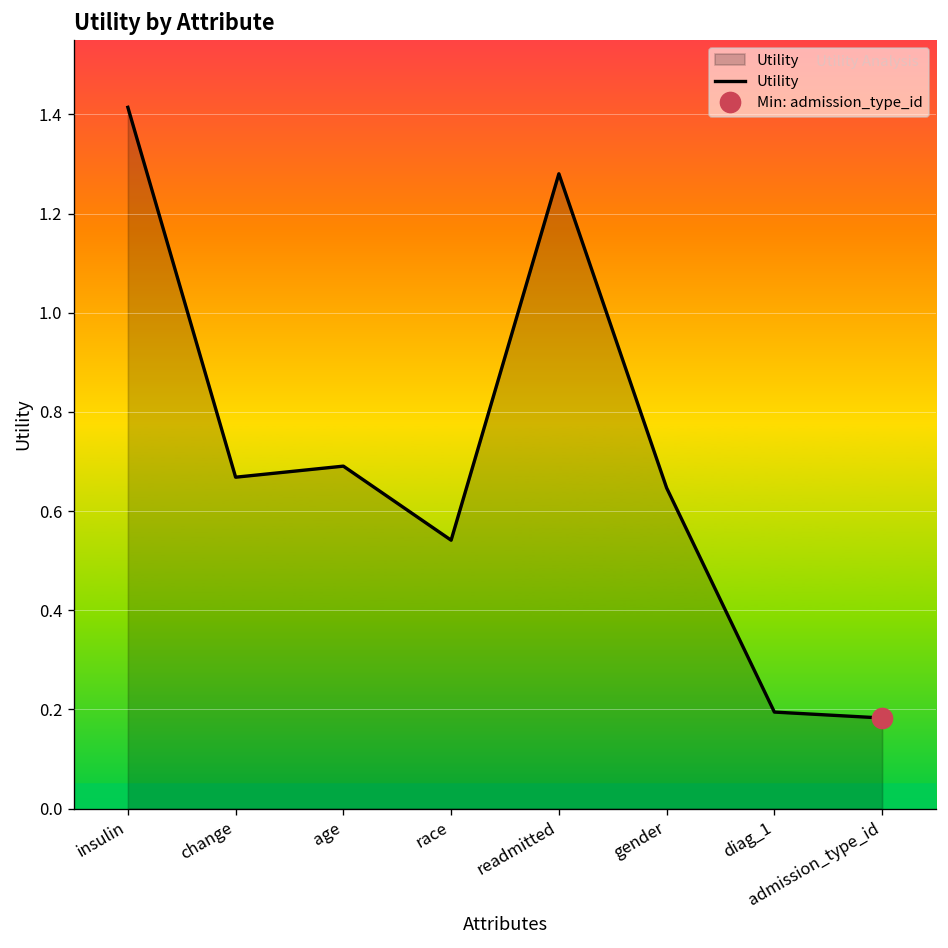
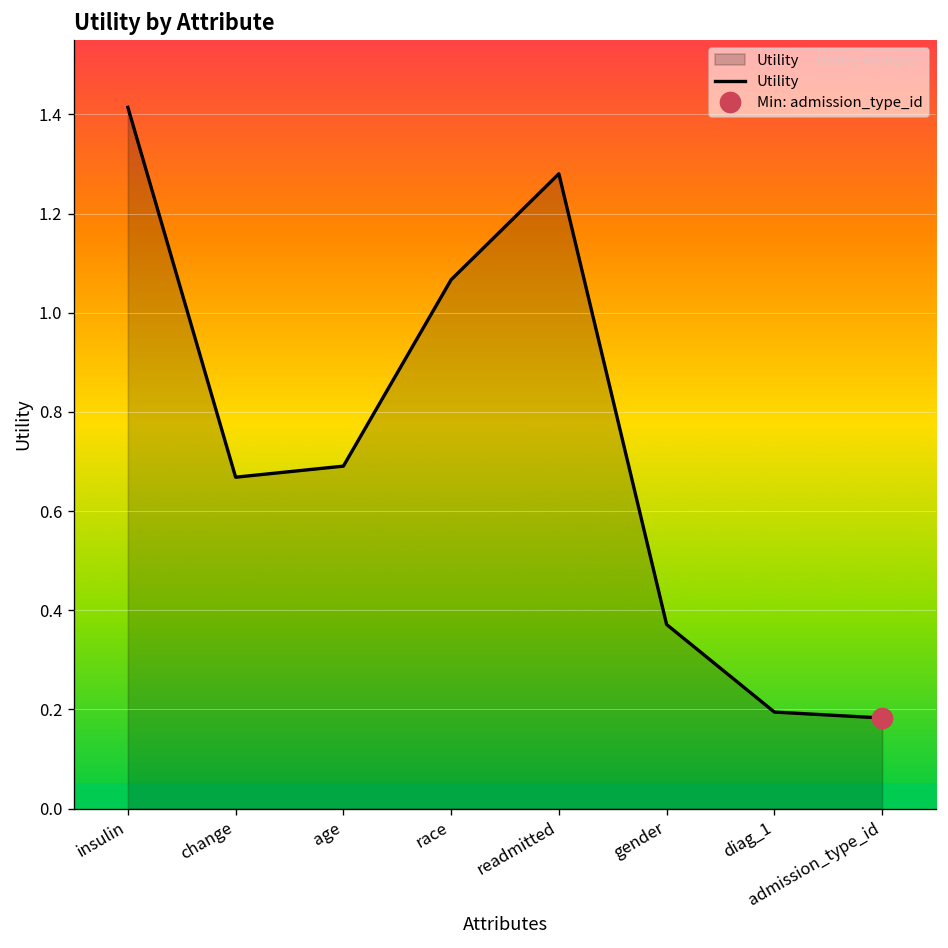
Utility, race: 0.54 -> 1.07
Utility, gender: 0.65 -> 0.37
